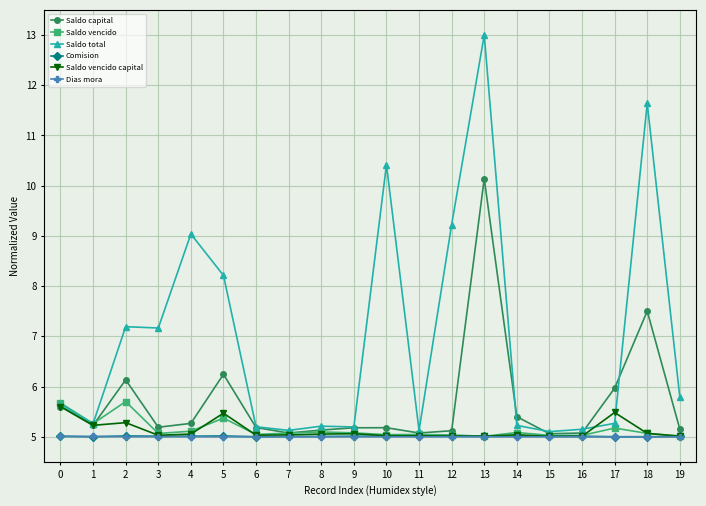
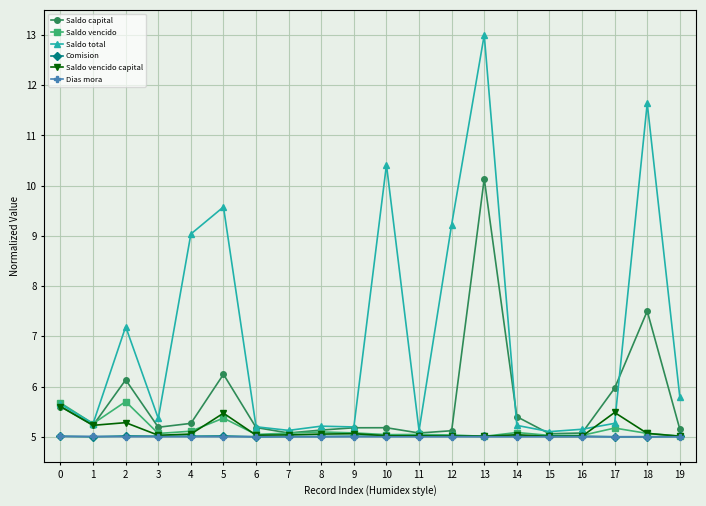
Saldo total, 3: 7.2 -> 5.4
Saldo total, 5: 8.2 -> 9.6
